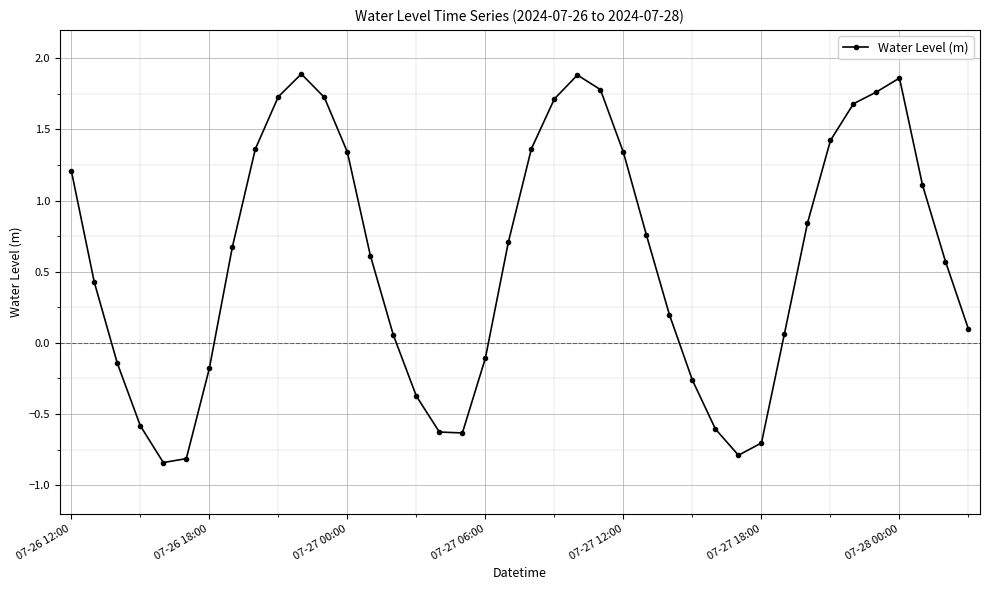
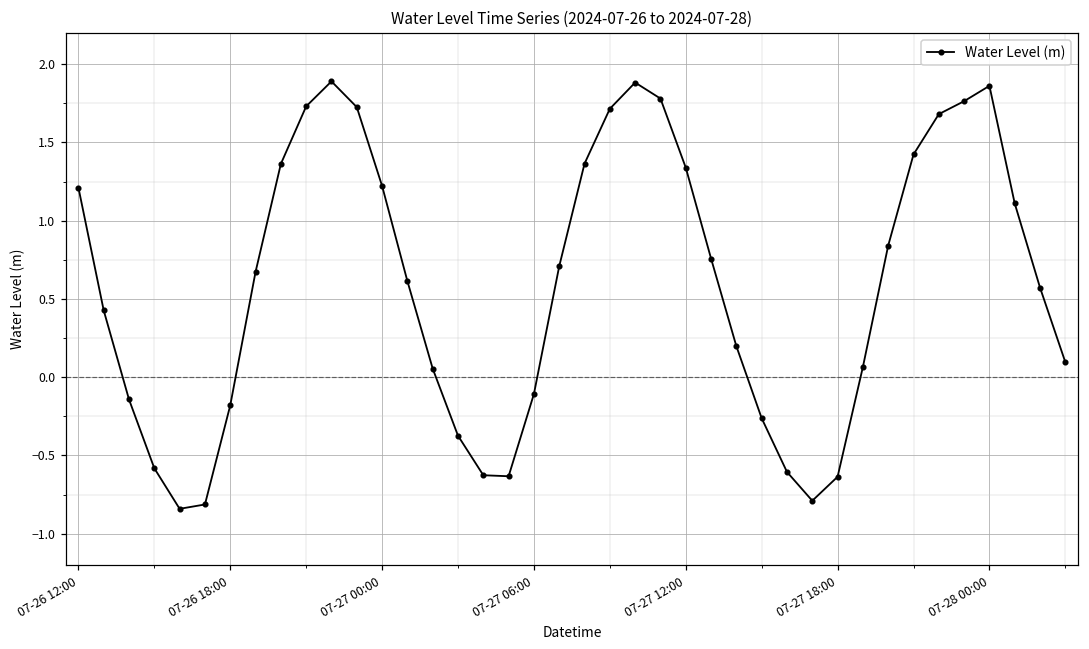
07-27 00:00: 1.34 -> 1.22
07-27 18:00: -0.70 -> -0.64
